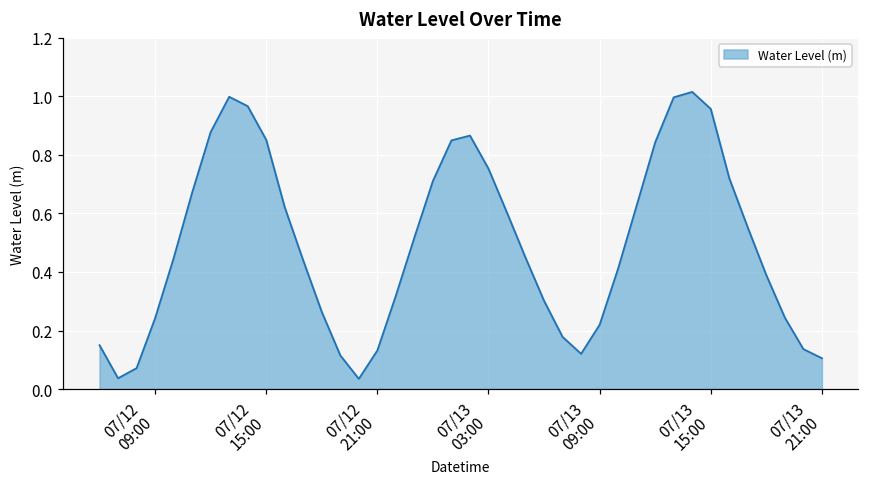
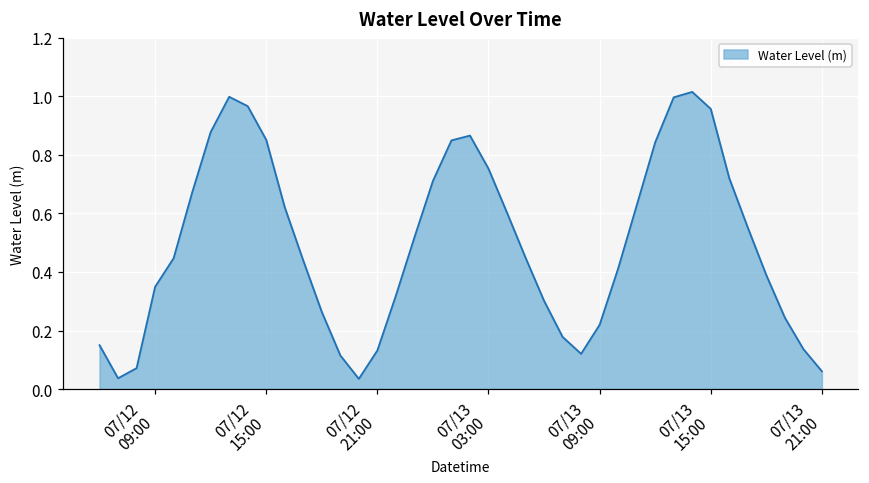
07/12 09:00: 0.24 -> 0.35
07/13 21:00: 0.11 -> 0.06
